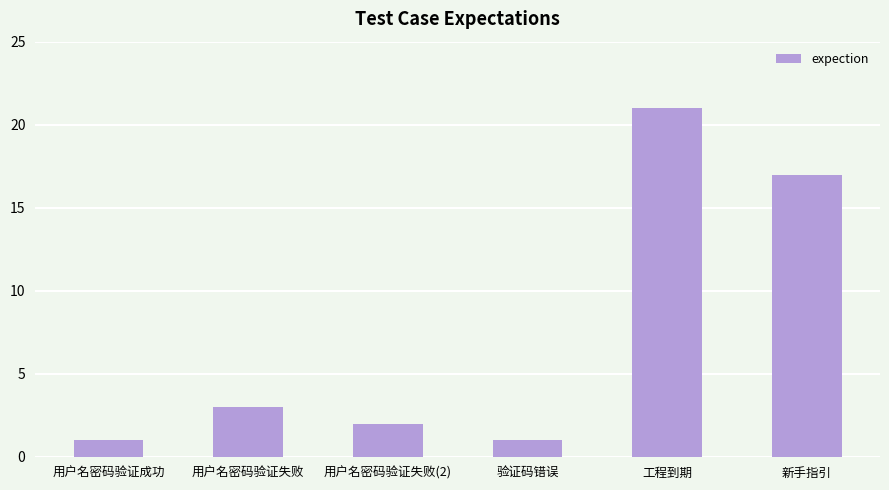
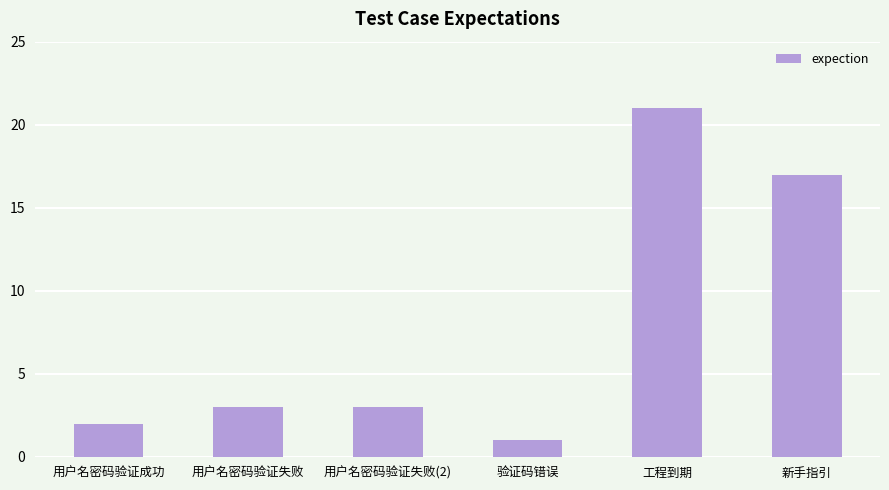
用户名密码验证成功: 1 -> 2
用户名密码验证失败(2): 2 -> 3
